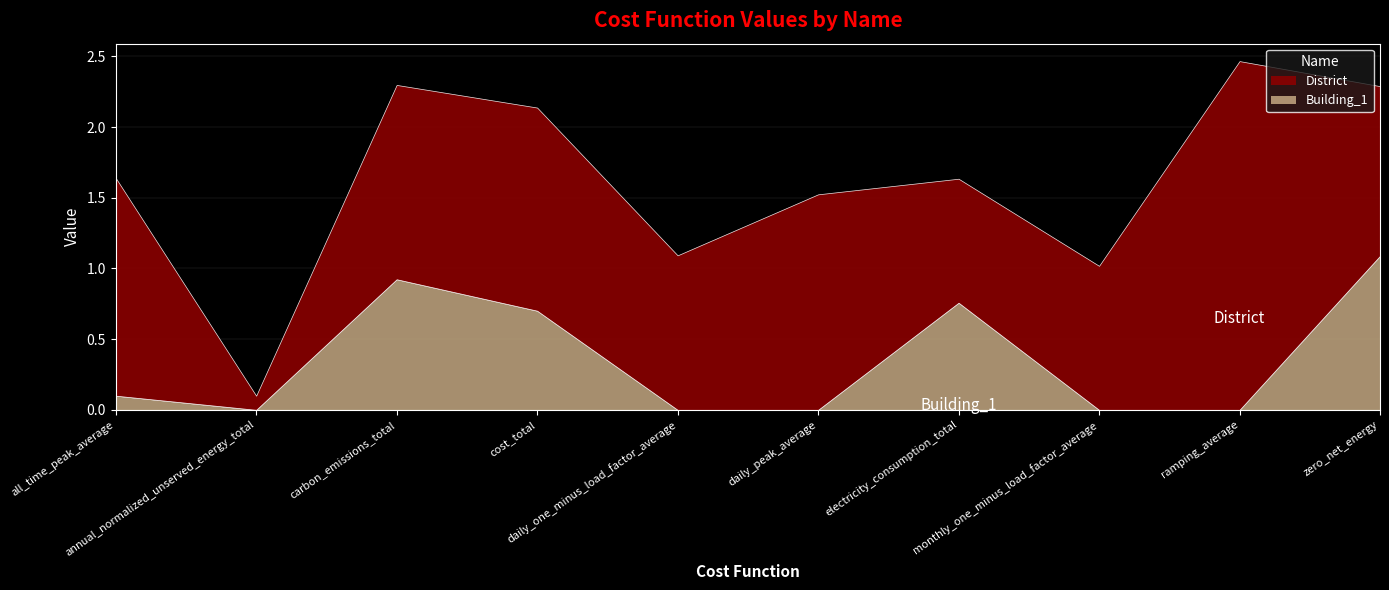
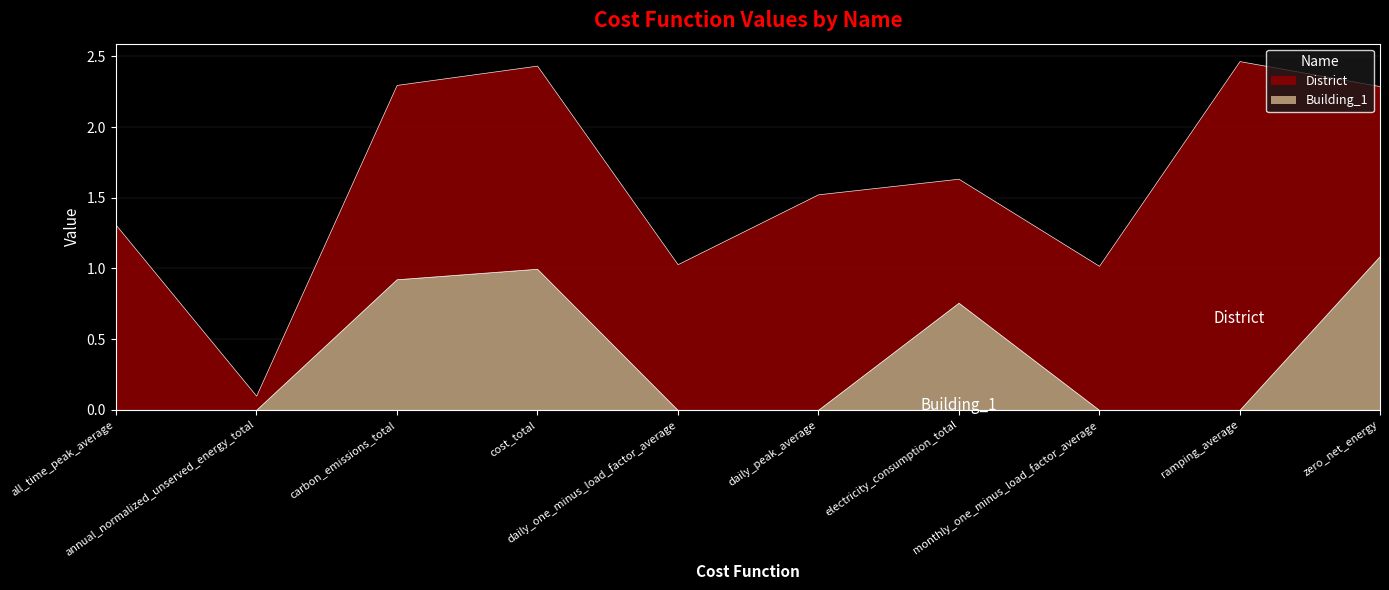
Building_1, all_time_peak_average: 0.1 -> 0.0
District, all_time_peak_average: 1.54 -> 1.31
Building_1, cost_total: 0.70 -> 1.00
District, daily_one_minus_load_factor_average: 1.09 -> 1.03
